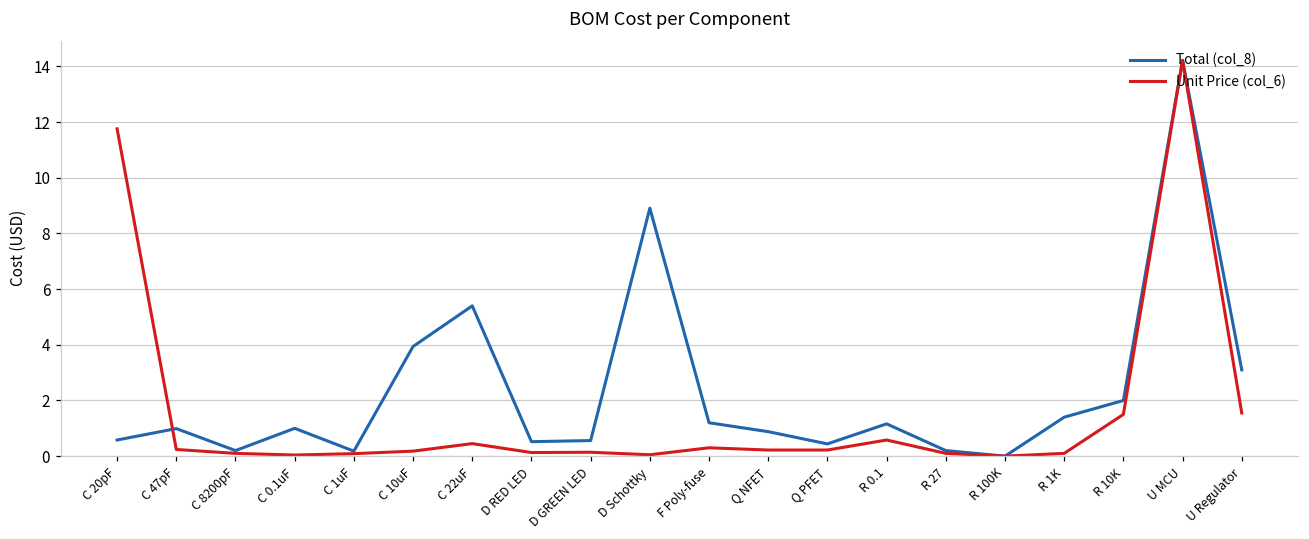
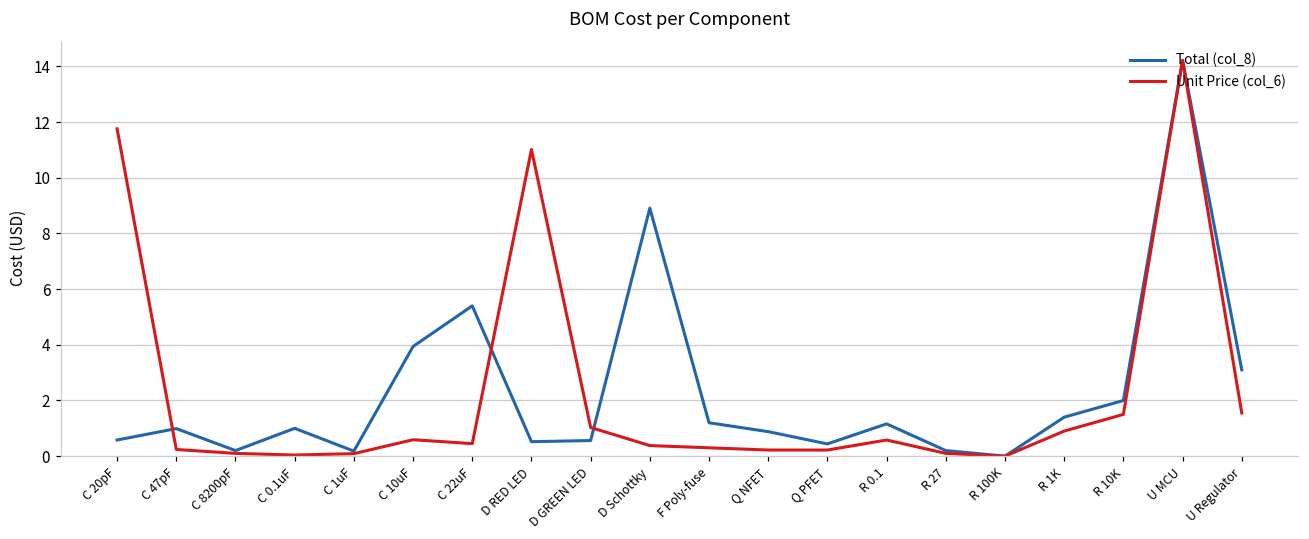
Unit Price (col_6), C 10uF: 0.2 -> 0.6
Unit Price (col_6), D RED LED: 0.1 -> 11.0
Unit Price (col_6), D GREEN LED: 0.1 -> 1.0
Unit Price (col_6), D Schottky: 0.1 -> 0.4
Unit Price (col_6), R 1K: 0.1 -> 0.9
